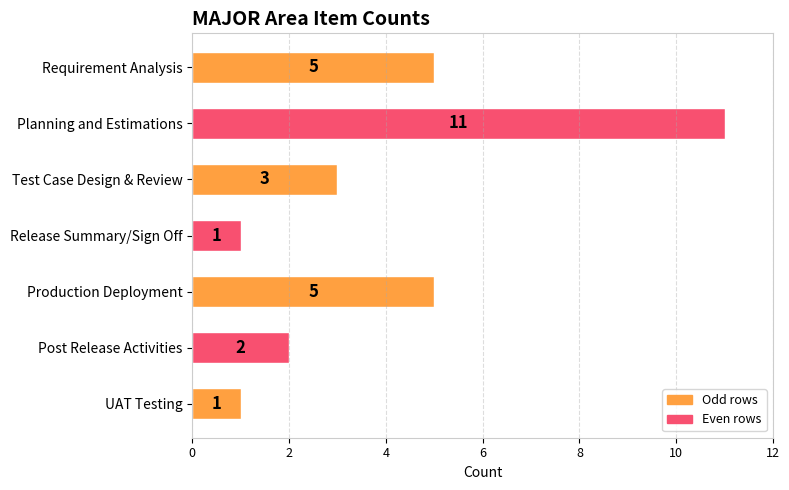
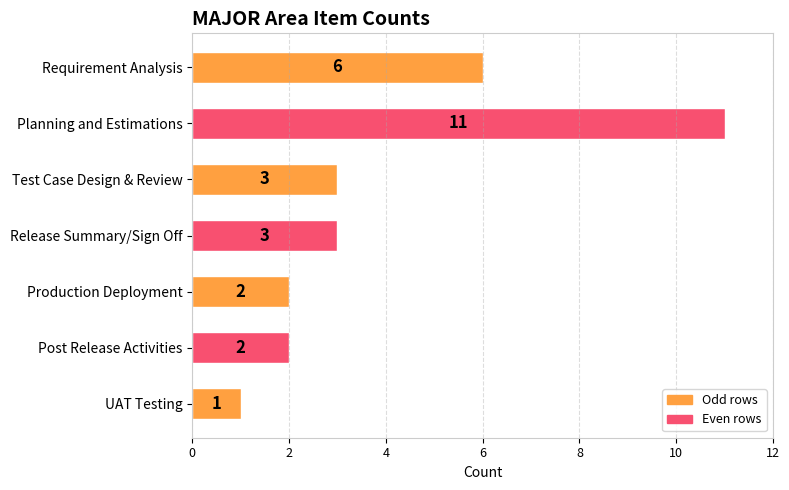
Requirement Analysis: 5 -> 6
Release Summary/Sign Off: 1 -> 3
Production Deployment: 5 -> 2
